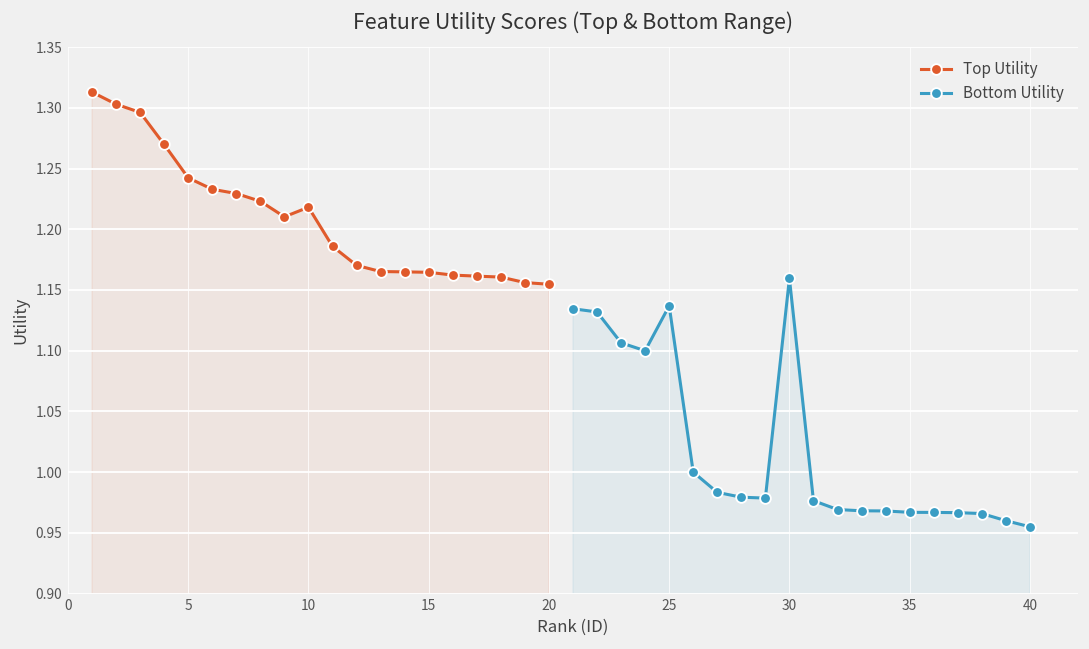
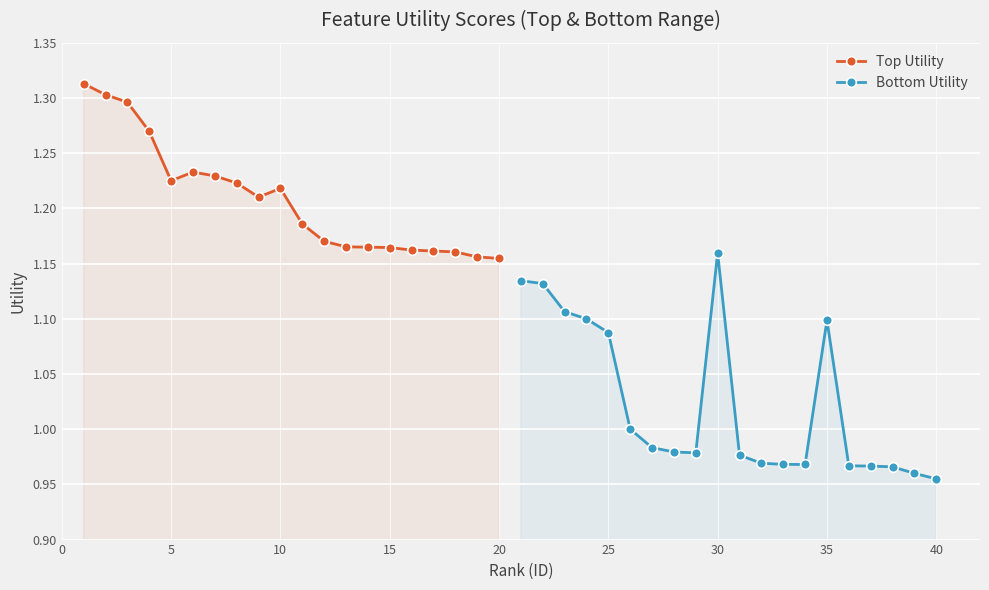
Top Utility, 5: 1.242 -> 1.225
Bottom Utility, 25: 1.137 -> 1.088
Bottom Utility, 35: 0.967 -> 1.099
